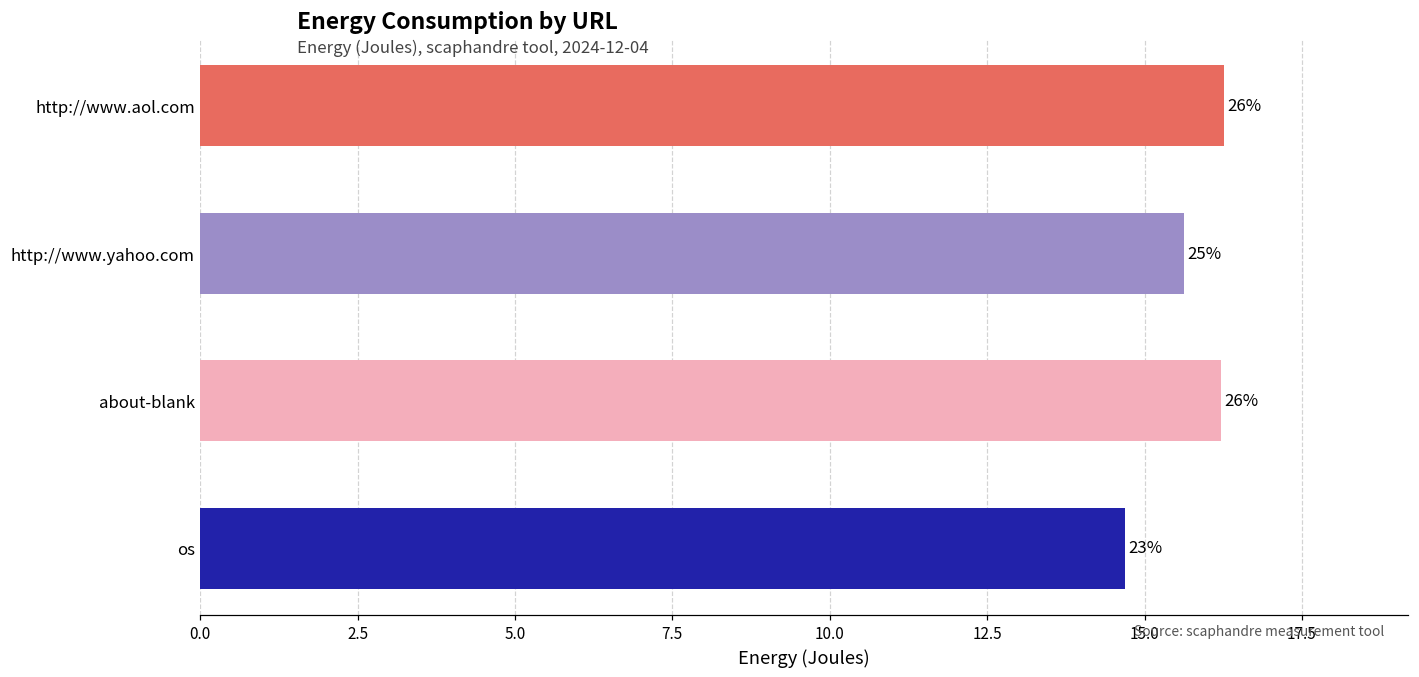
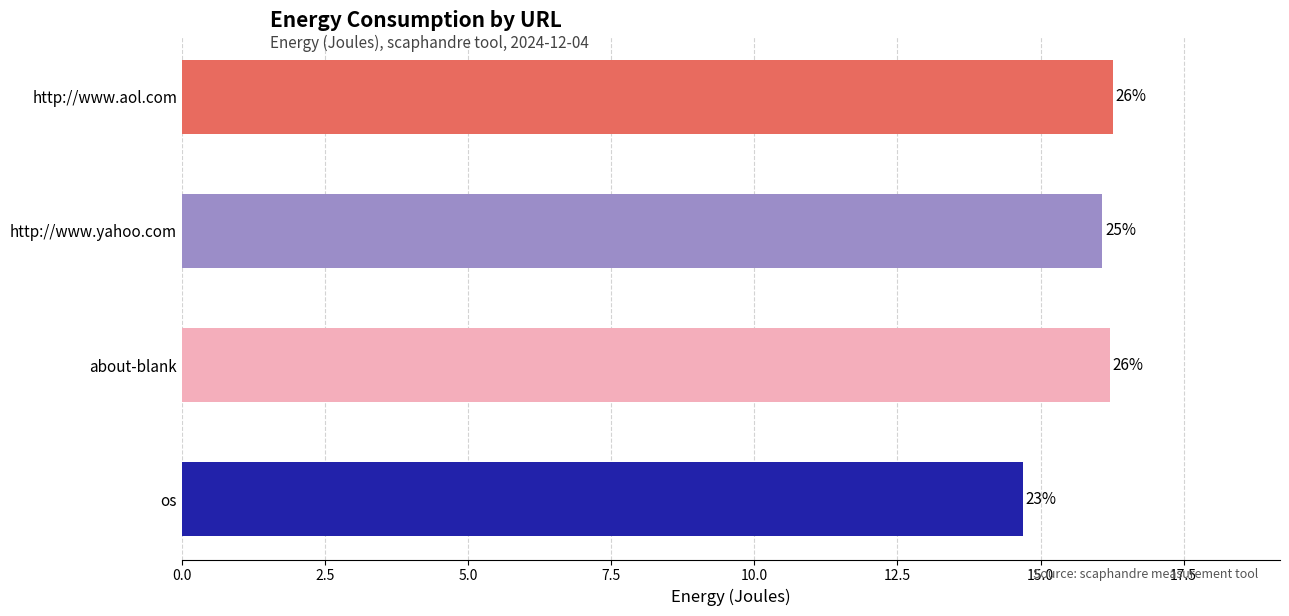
http://www.yahoo.com: 15.6 -> 16.1
